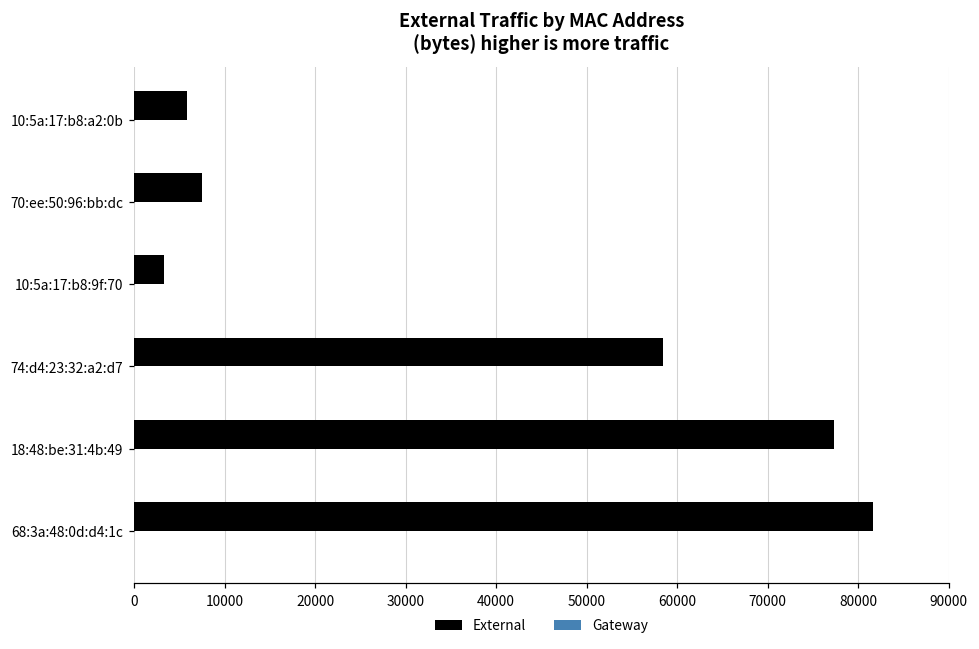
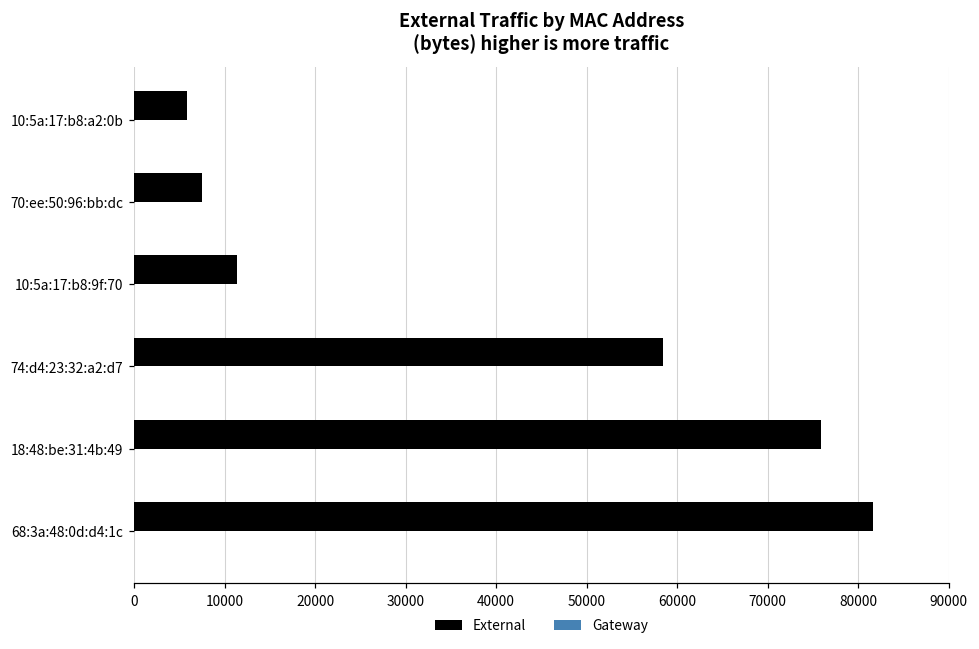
External, 10:5a:17:b8:9f:70: 3000 -> 11000
External, 18:48:be:31:4b:49: 77000 -> 76000
